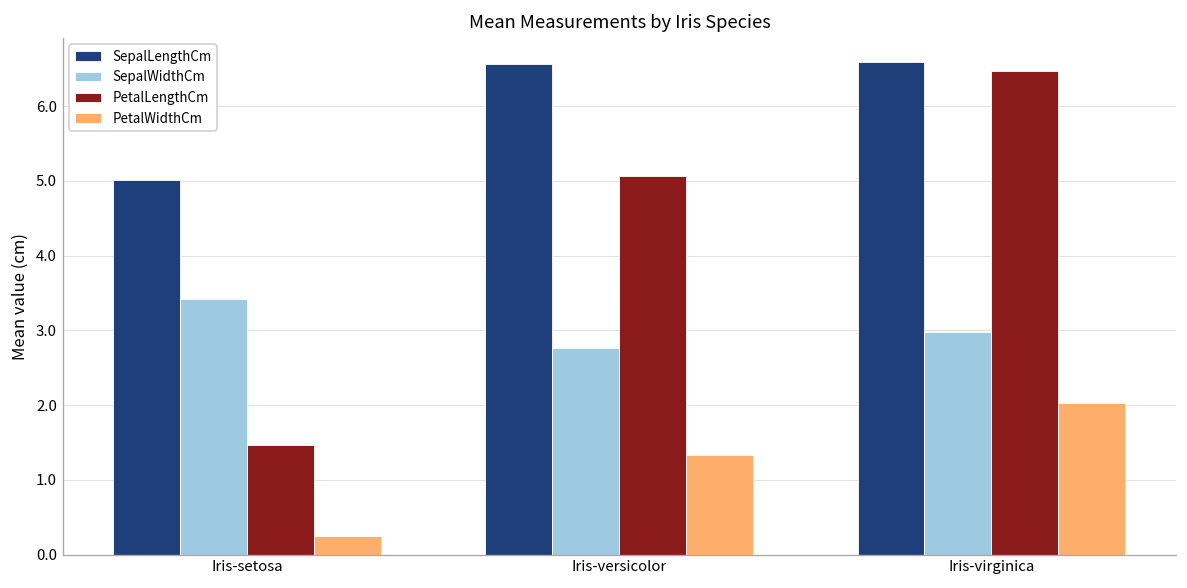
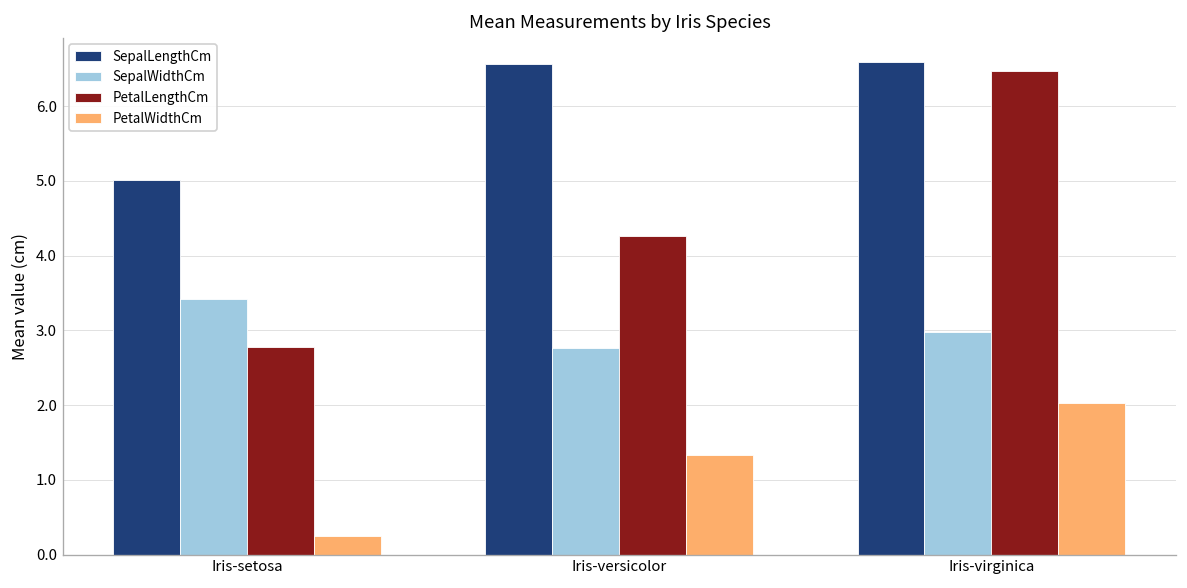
PetalLengthCm, Iris-setosa: 1.5 -> 2.8
PetalLengthCm, Iris-versicolor: 5.1 -> 4.3
